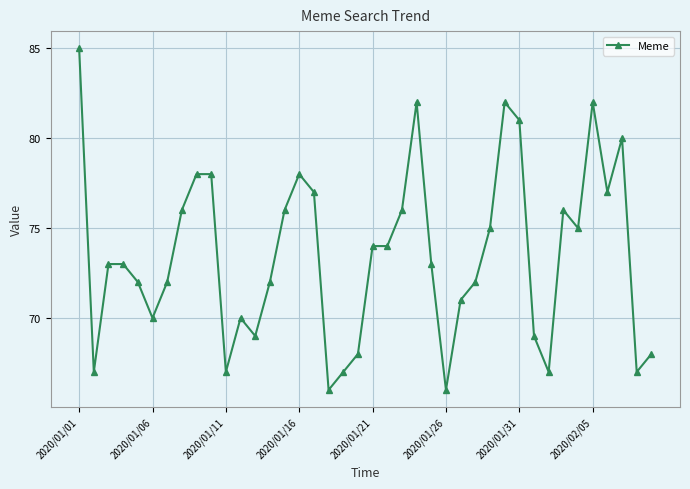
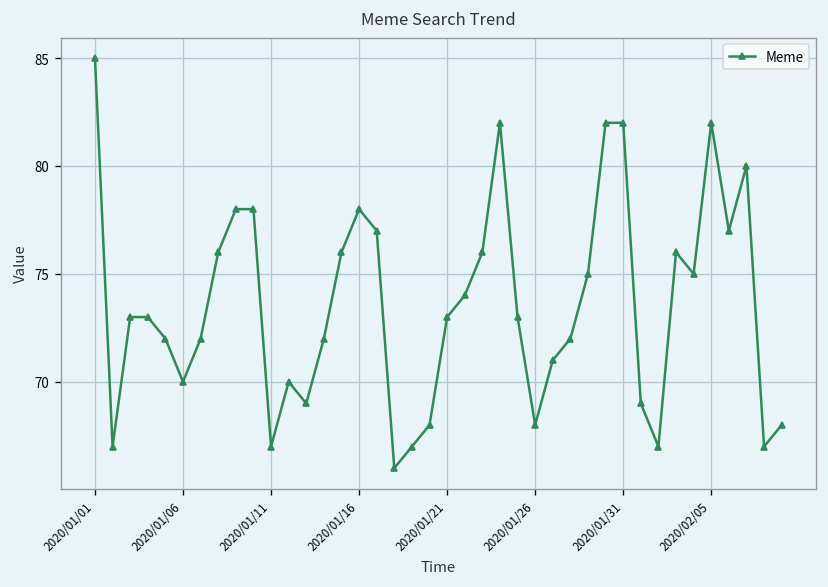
2020/01/21: 74 -> 73
2020/01/26: 66 -> 68
2020/01/31: 81 -> 82
